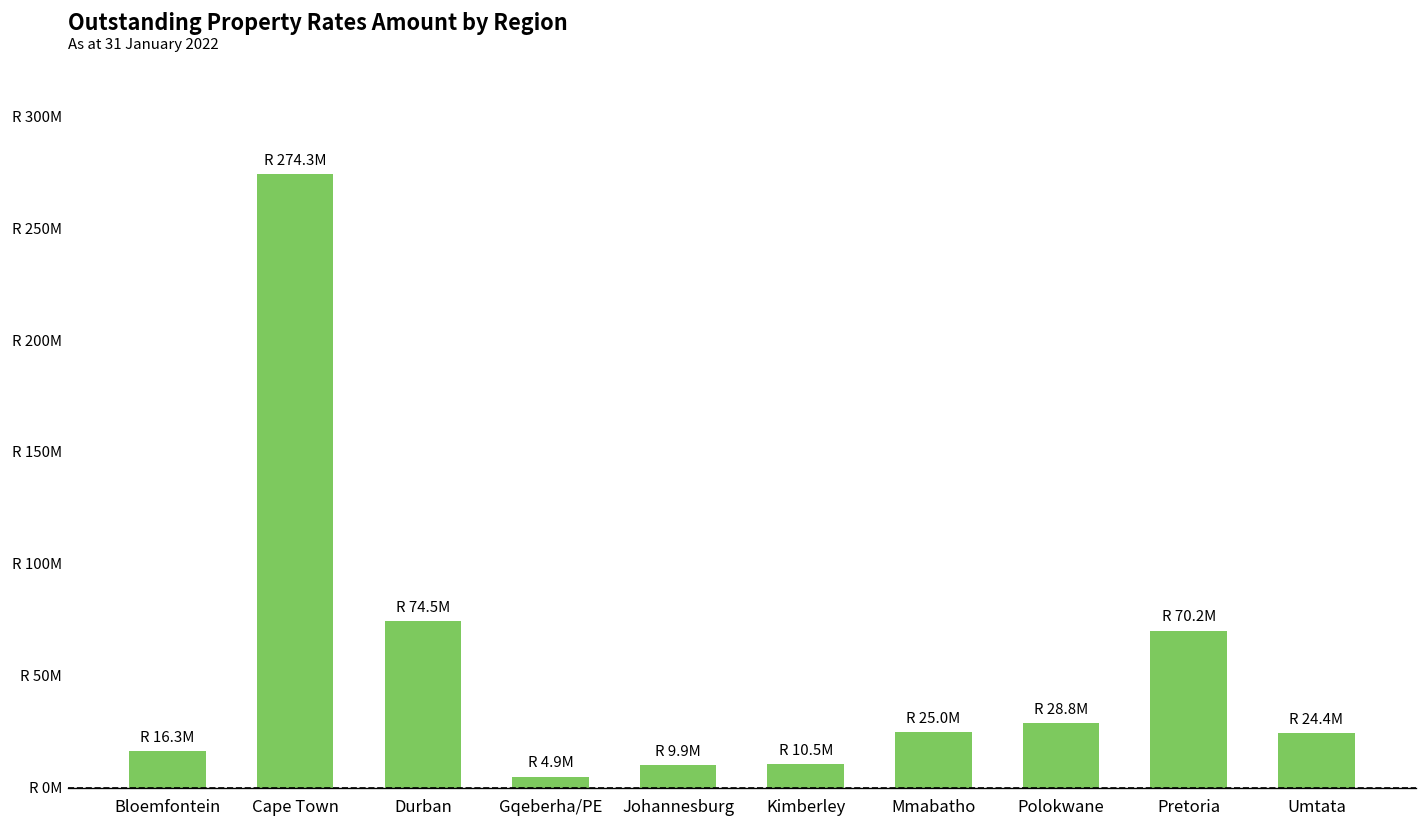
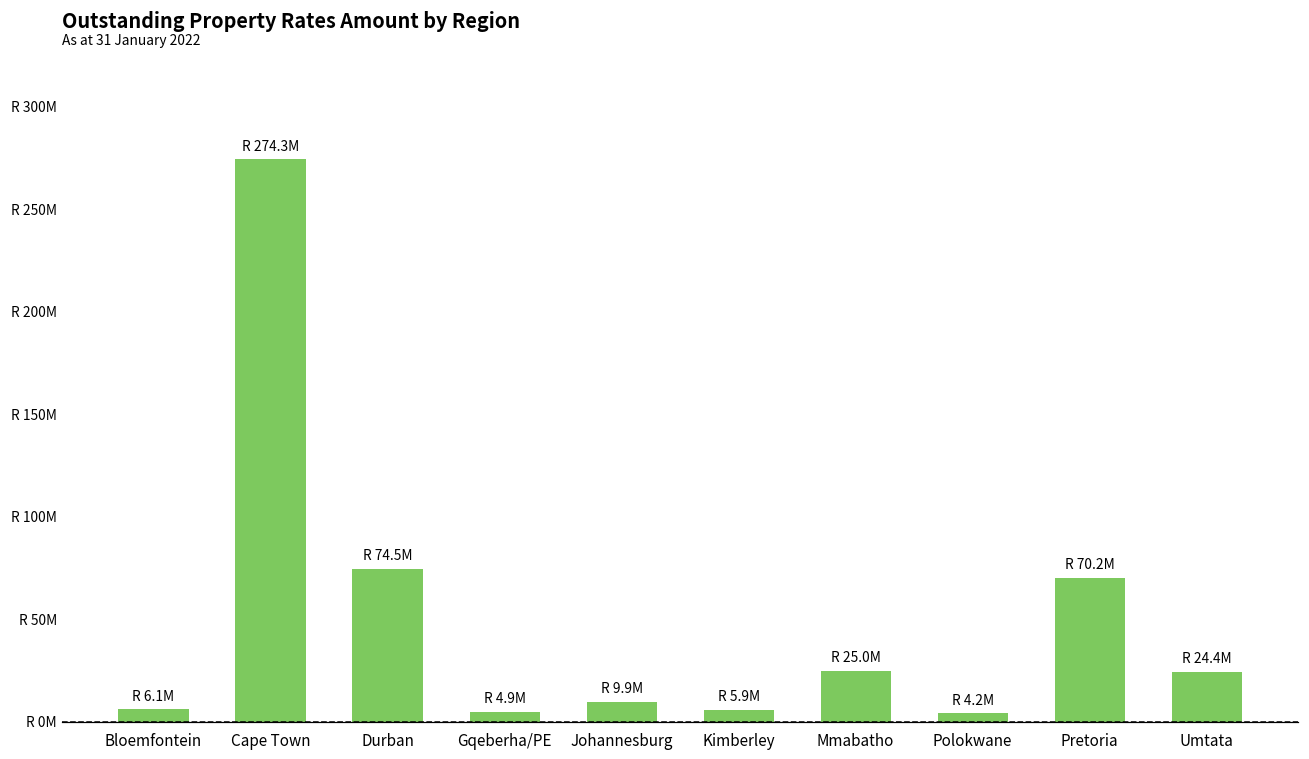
Bloemfontein: 16.3M -> 6.1M
Kimberley: 10.5M -> 5.9M
Polokwane: 28.8M -> 4.2M
